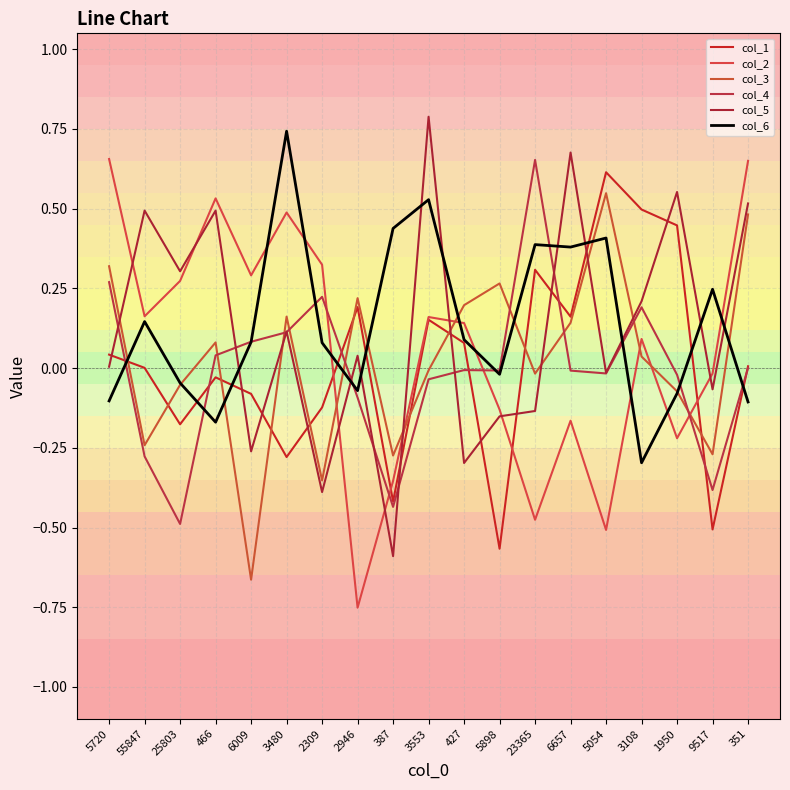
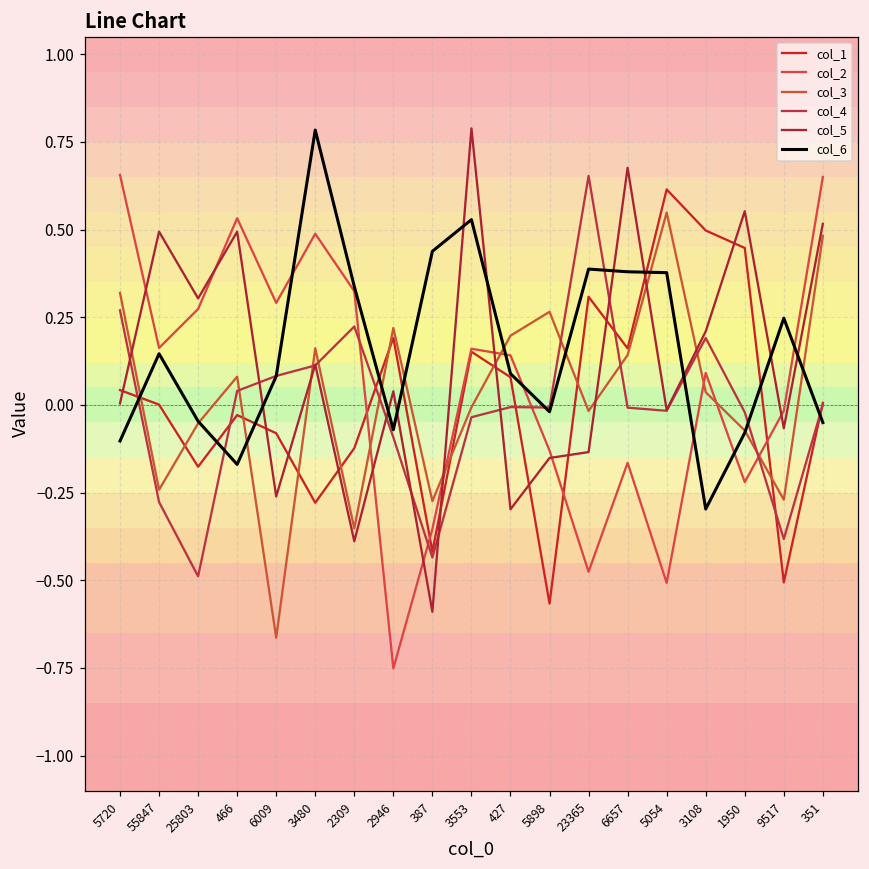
col_6, 3480: 0.74 -> 0.78
col_6, 2309: 0.08 -> 0.34
col_6, 5054: 0.41 -> 0.38
col_6, 351: -0.11 -> -0.05
